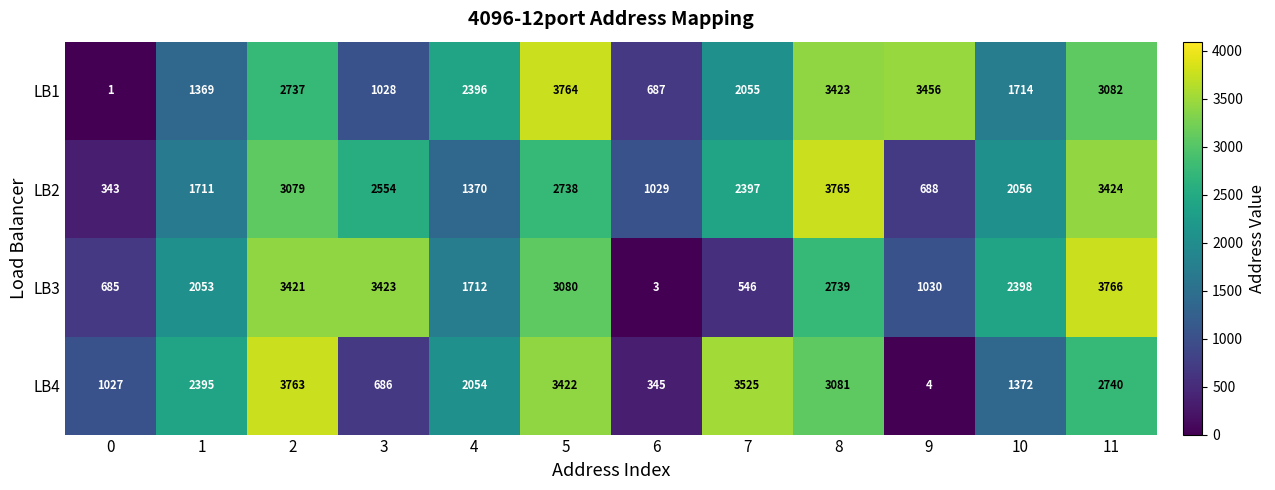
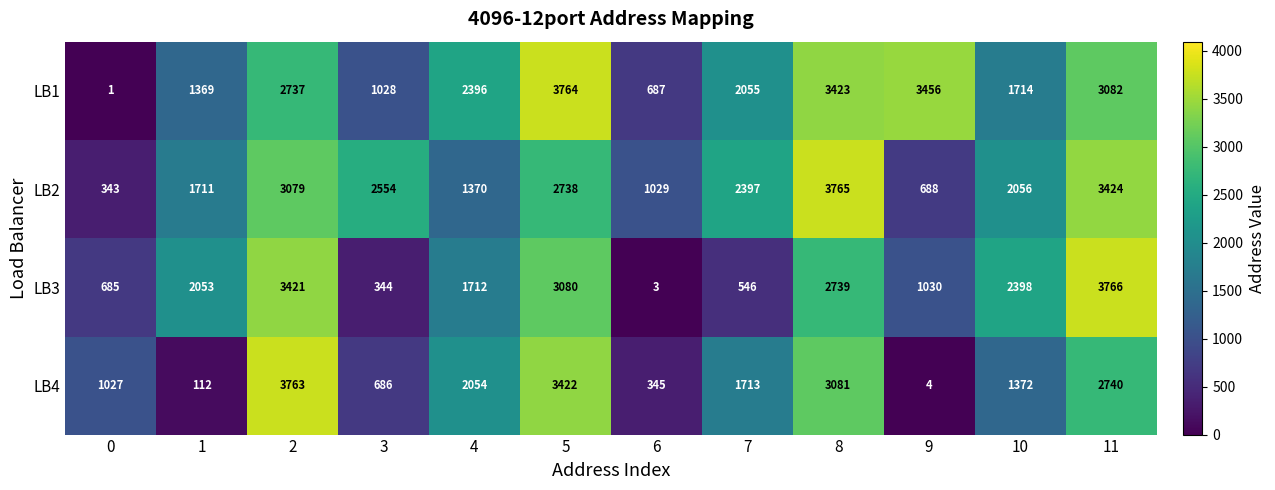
LB3, 3: 3423 -> 344
LB4, 1: 2395 -> 112
LB4, 7: 3525 -> 1713
